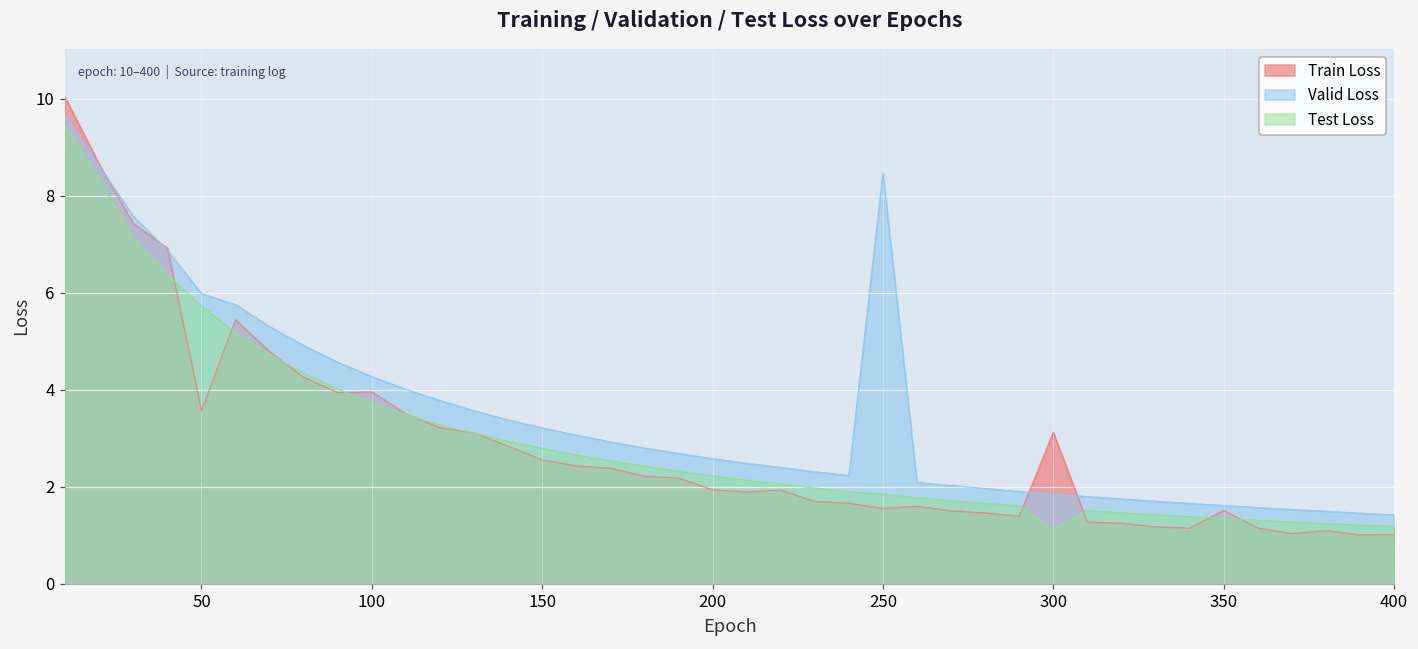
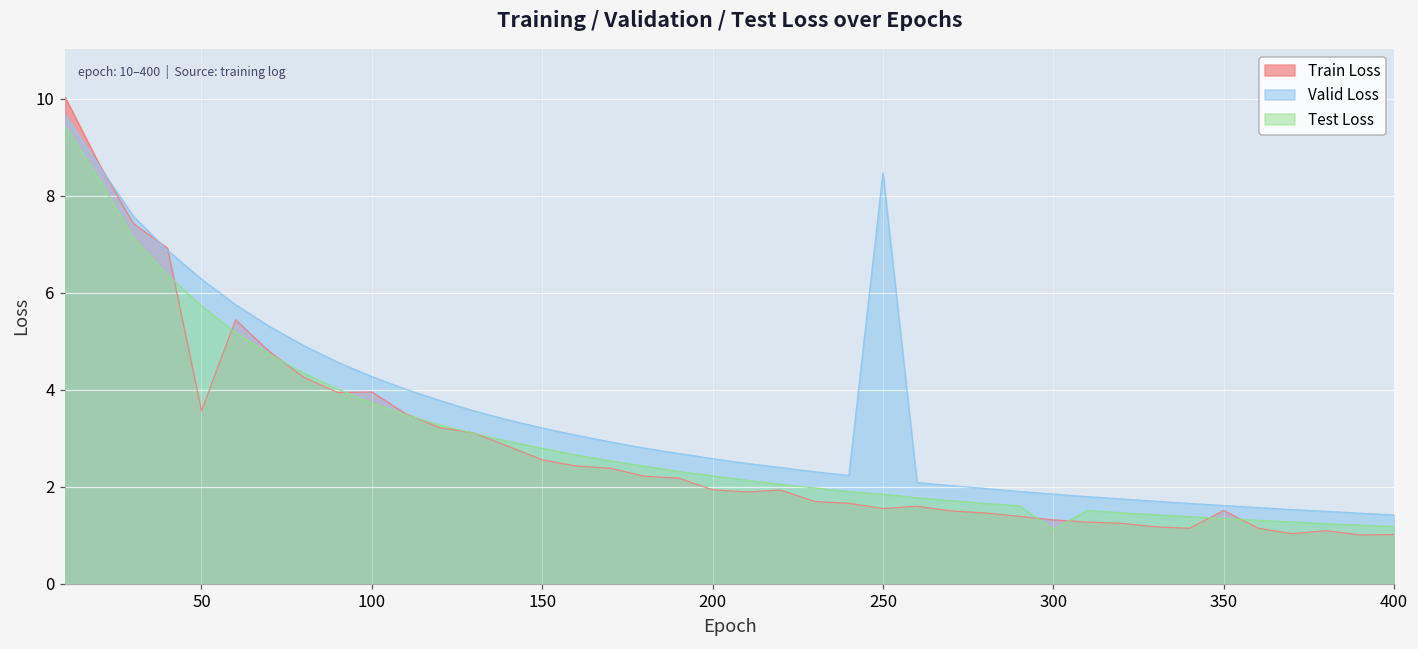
Valid Loss, 50: 6.0 -> 6.3
Train Loss, 300: 3.1 -> 1.3
